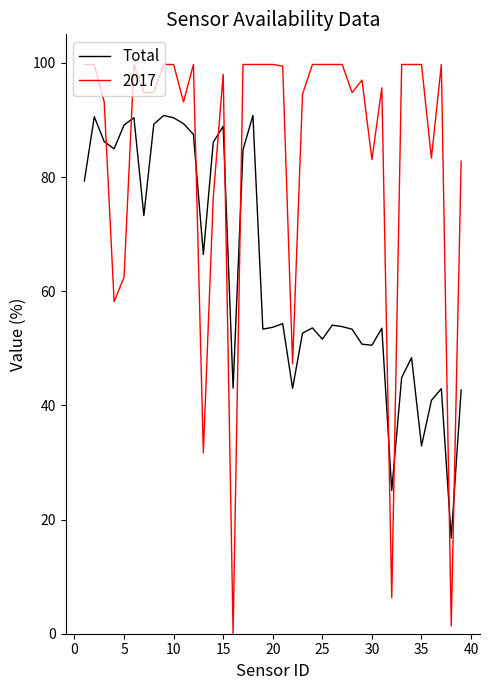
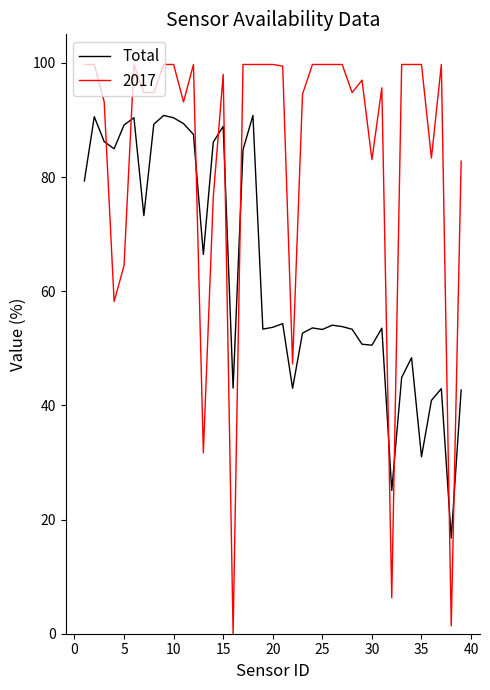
2017, 5: 62 -> 64
Total, 25: 52 -> 53
Total, 35: 33 -> 31
